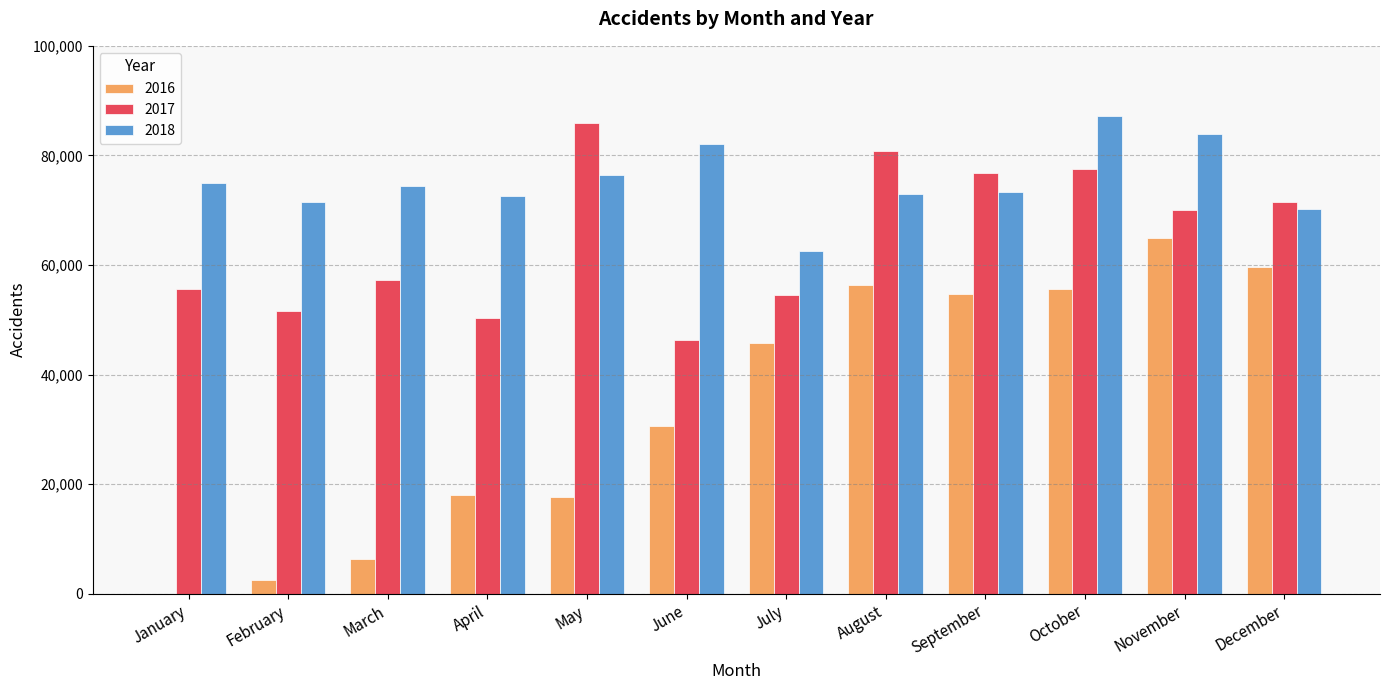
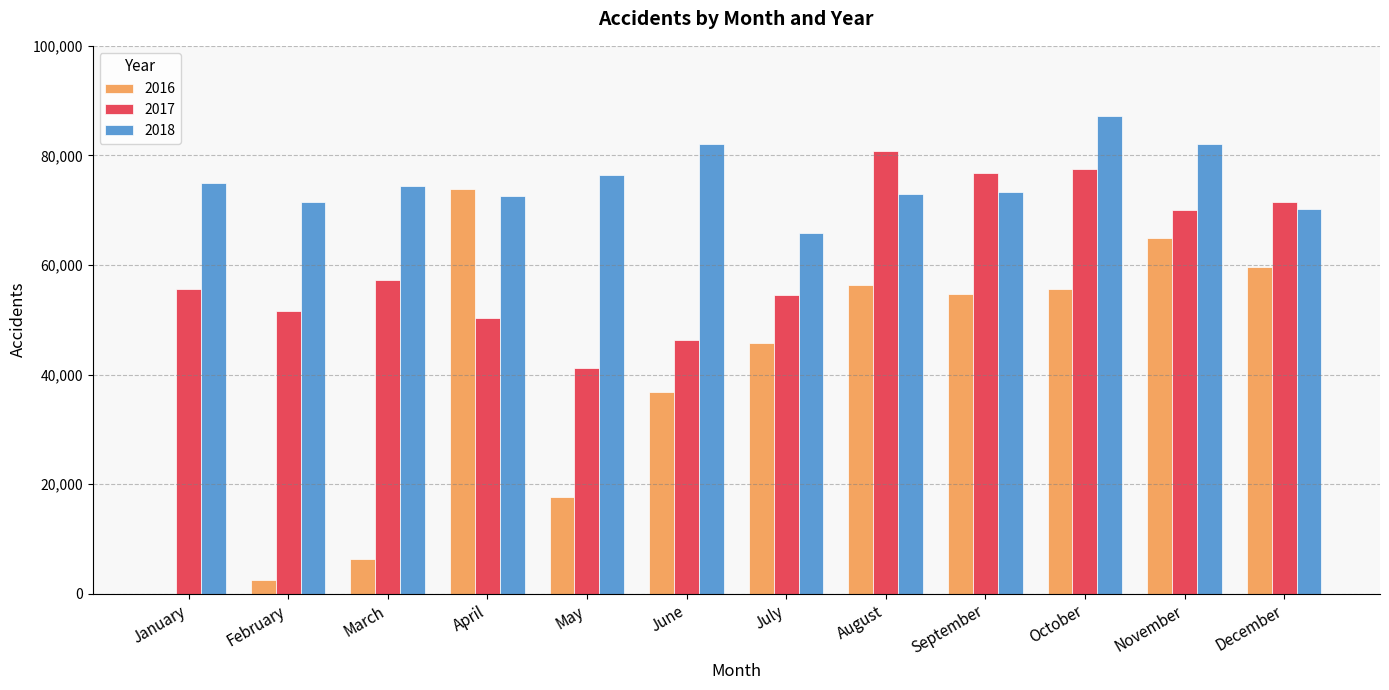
2016, April: 18,000 -> 74,000
2017, May: 86,000 -> 41,000
2016, June: 31,000 -> 37,000
2018, July: 62,000 -> 66,000
2018, November: 84,000 -> 82,000
